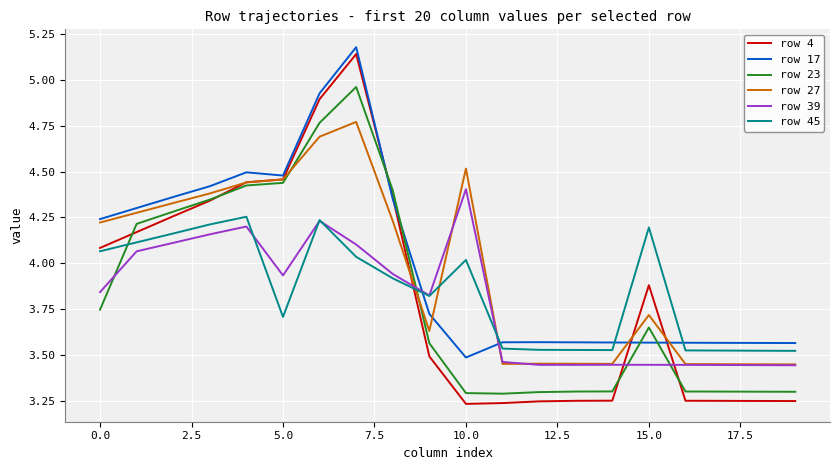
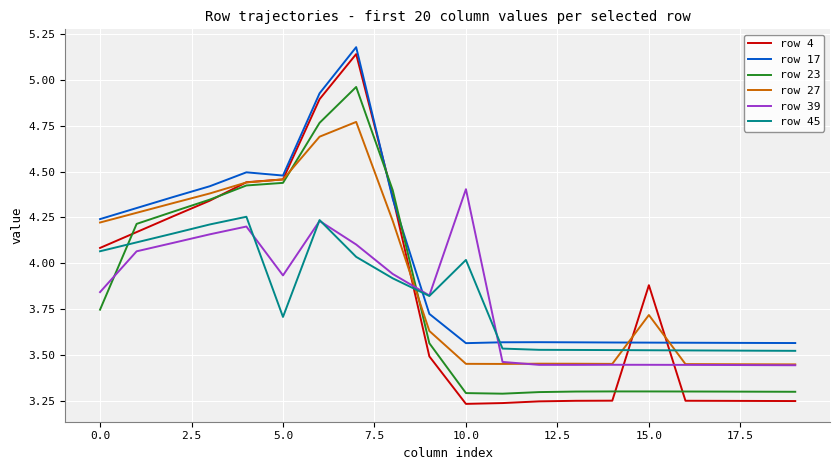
row 17, 10.0: 3.49 -> 3.56
row 27, 10.0: 4.52 -> 3.45
row 23, 15.0: 3.65 -> 3.30
row 45, 15.0: 4.20 -> 3.52
